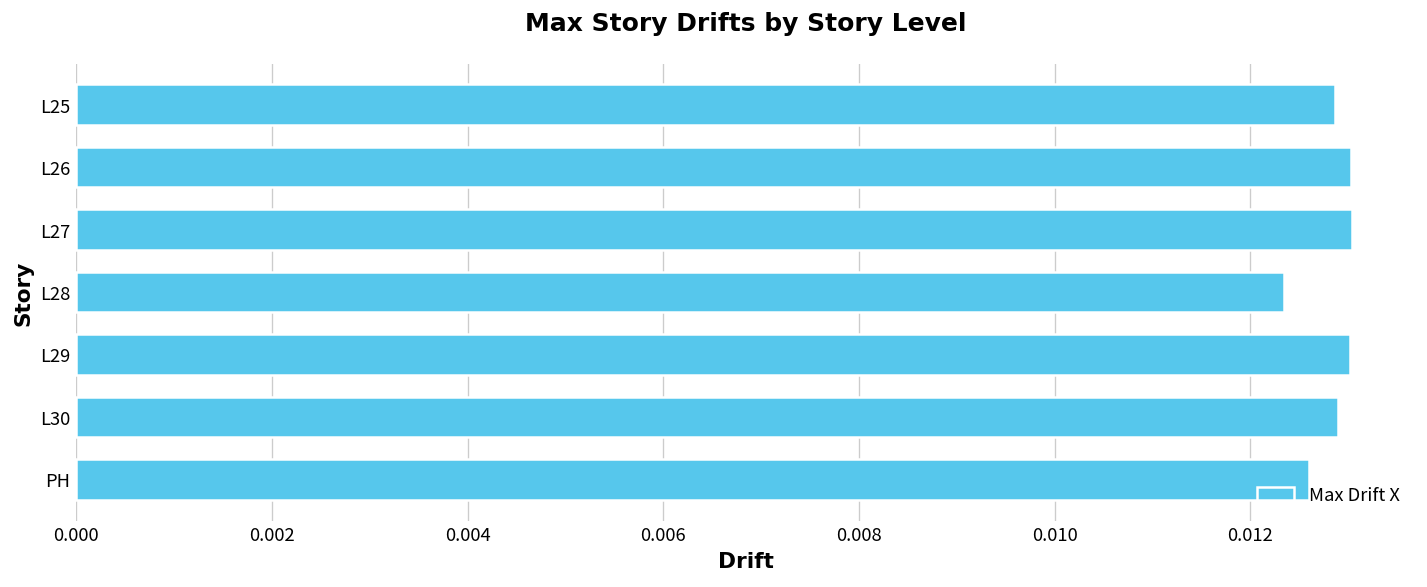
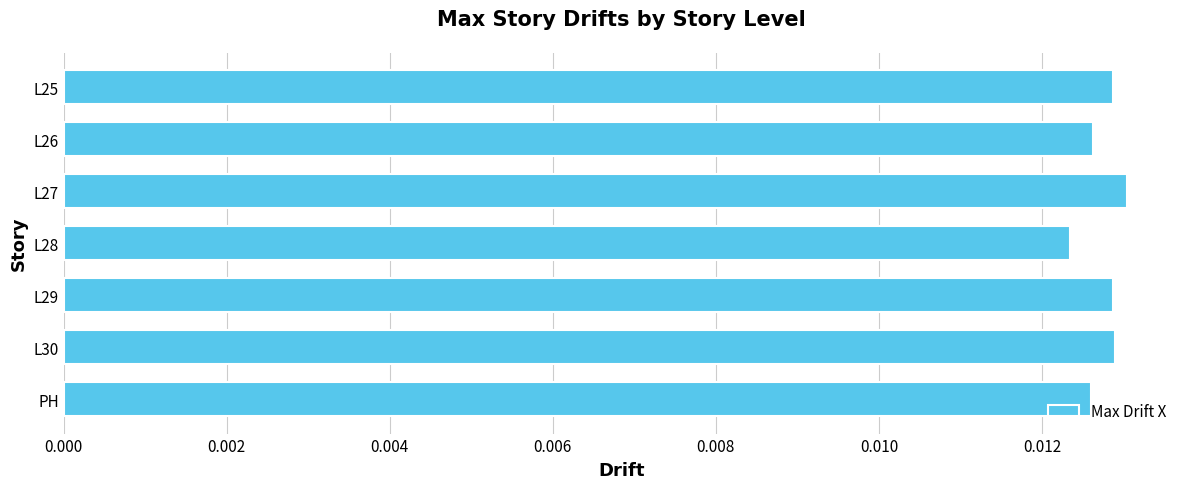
L26: 0.0130 -> 0.0126
L29: 0.0130 -> 0.0129
